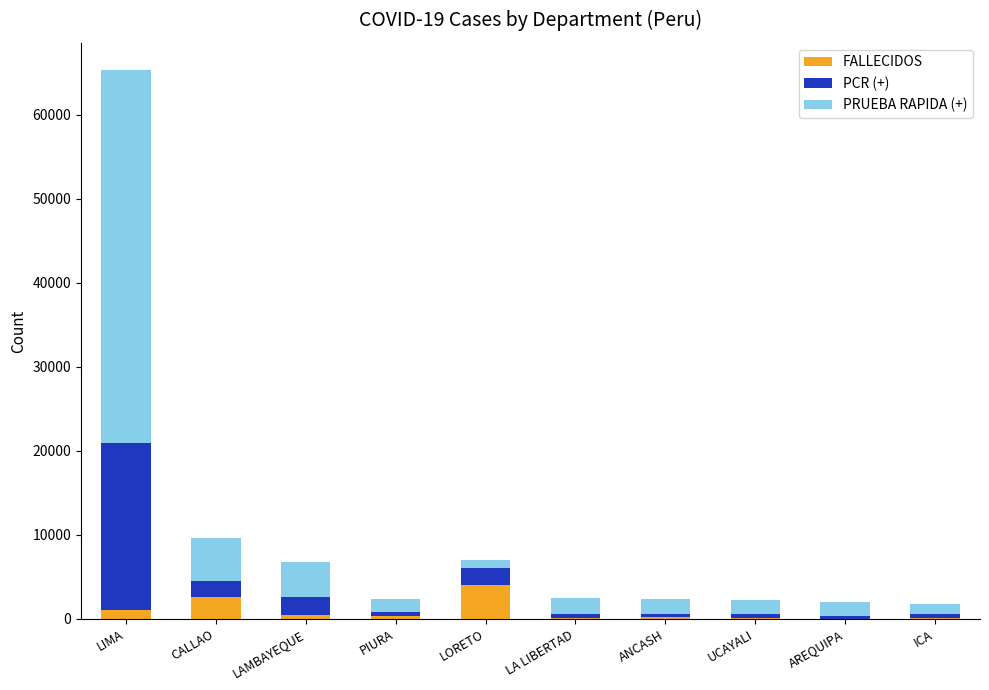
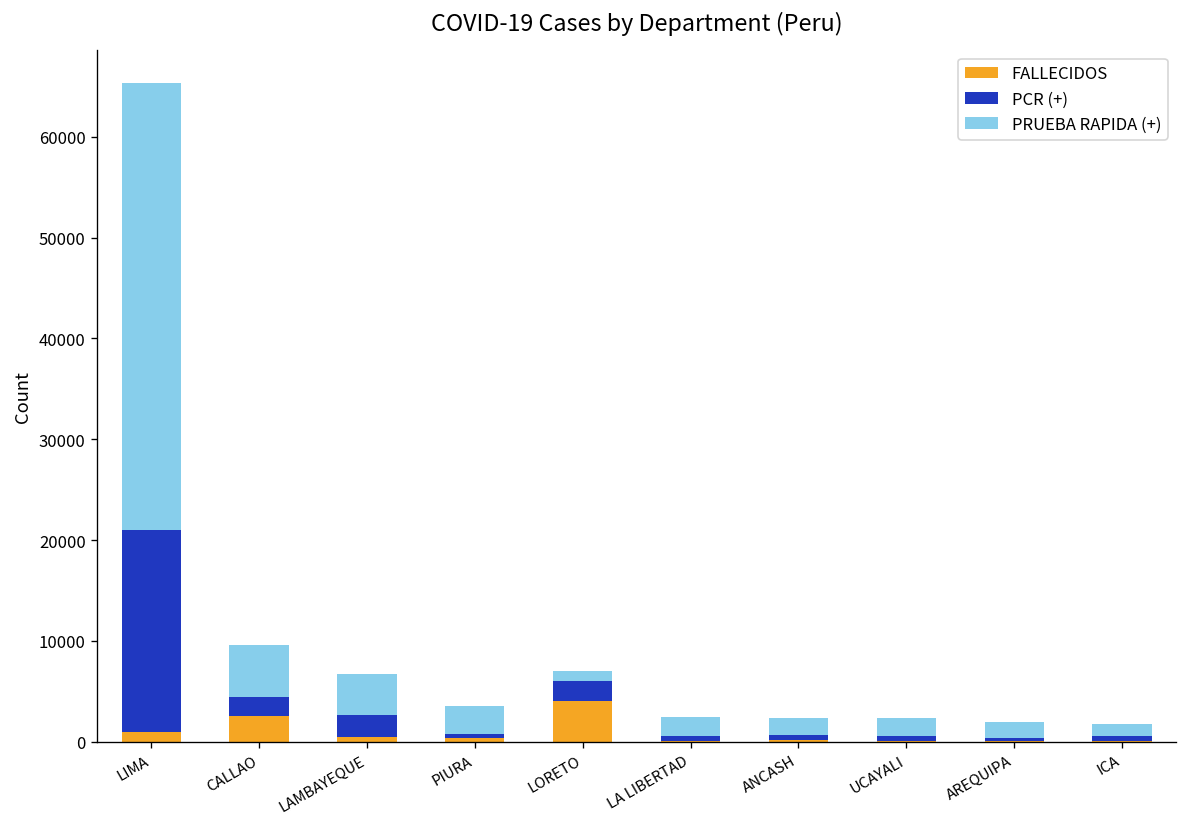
PRUEBA RAPIDA (+), PIURA: 2000 -> 3000
